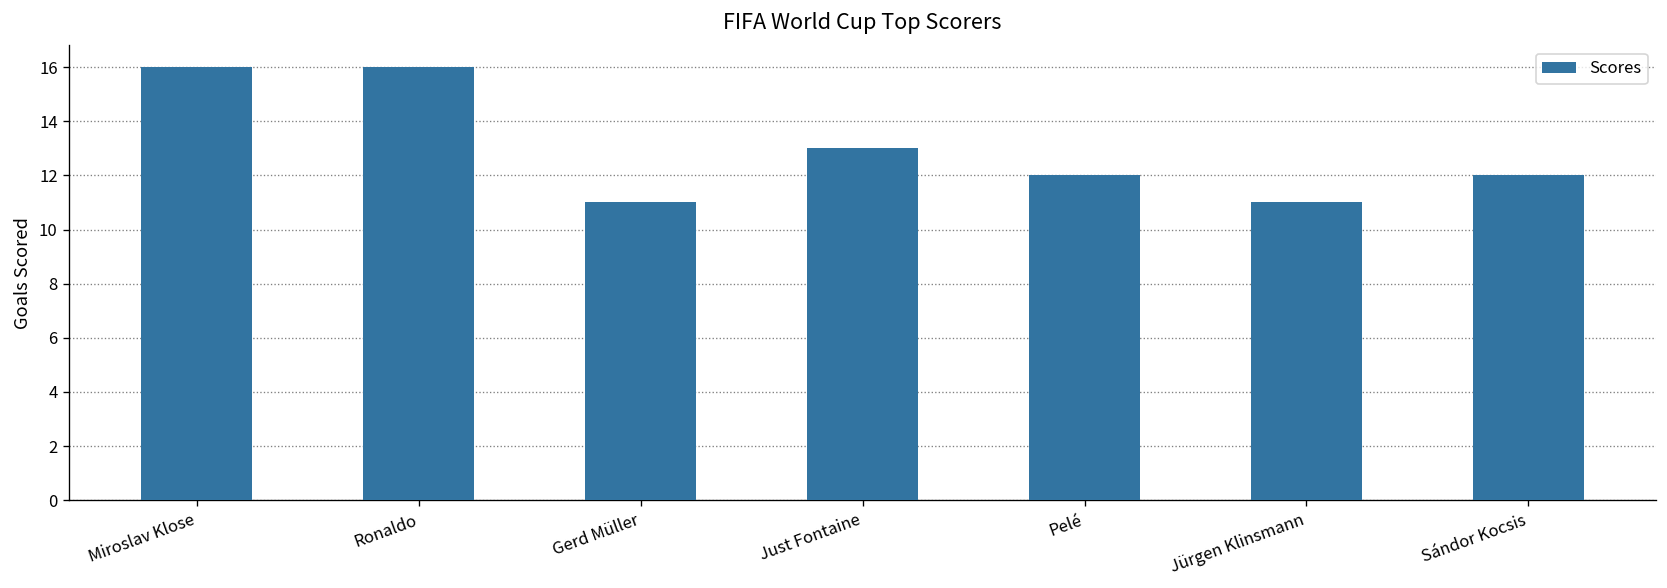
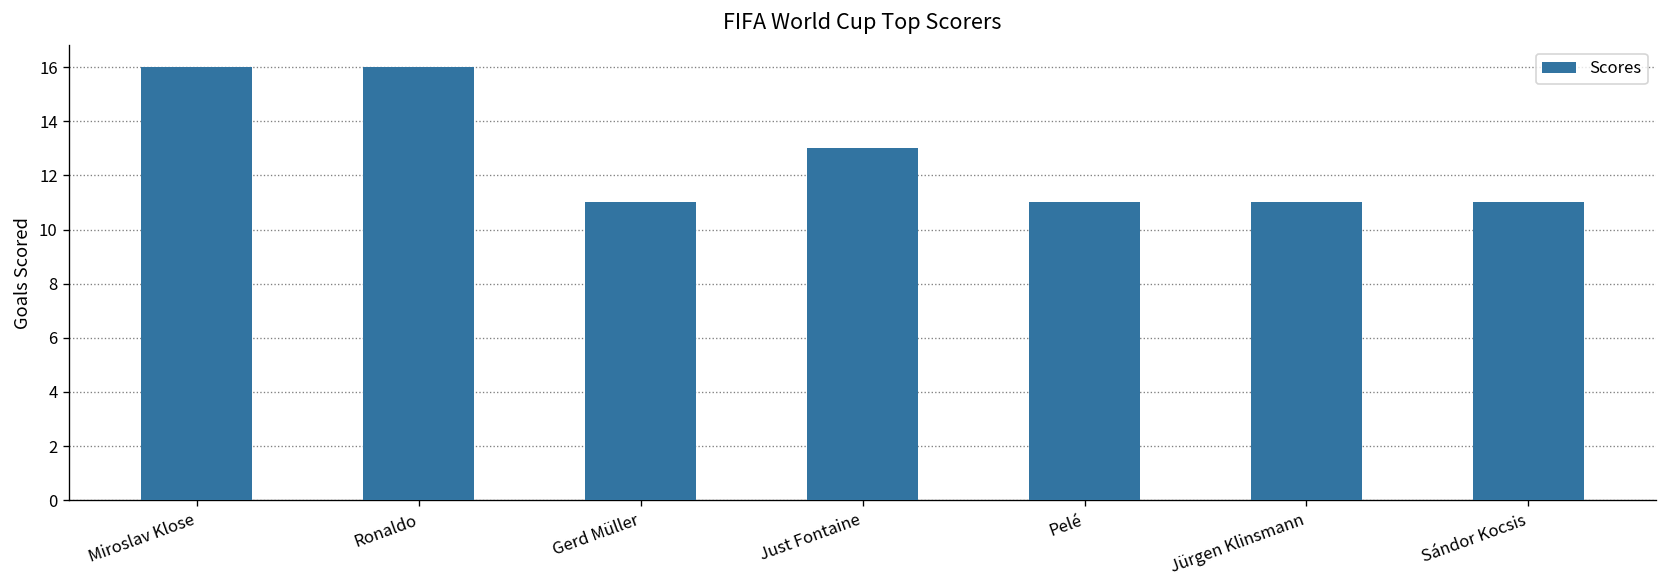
Pelé: 12 -> 11
Sándor Kocsis: 12 -> 11
